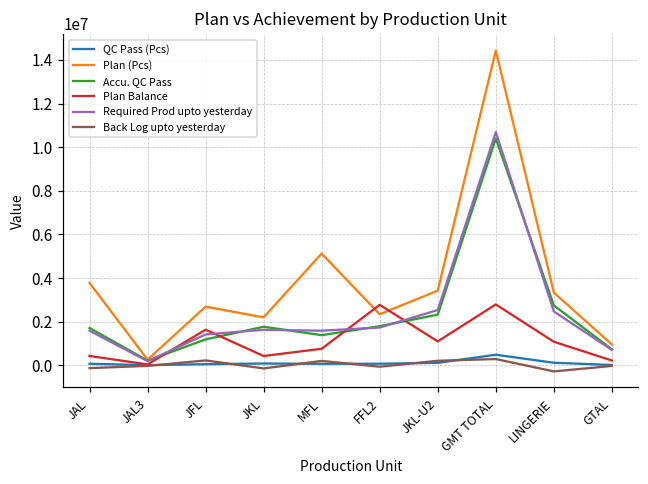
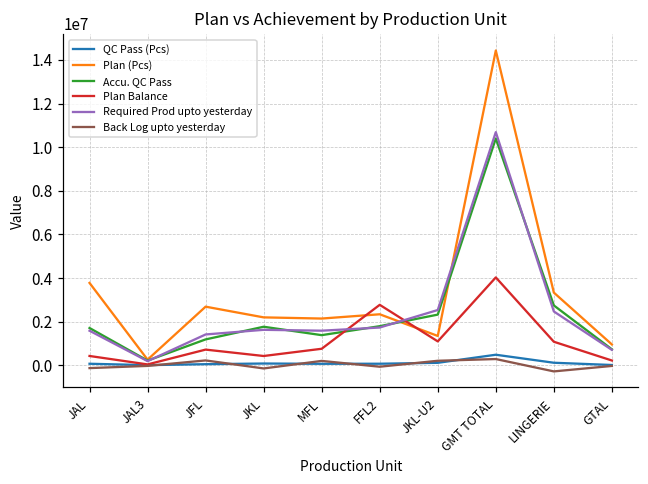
Plan Balance, JFL: 1600000 -> 700000
Plan (Pcs), MFL: 5100000 -> 2100000
Plan (Pcs), JKL-U2: 3400000 -> 1300000
Plan Balance, GMT TOTAL: 2800000 -> 4000000
